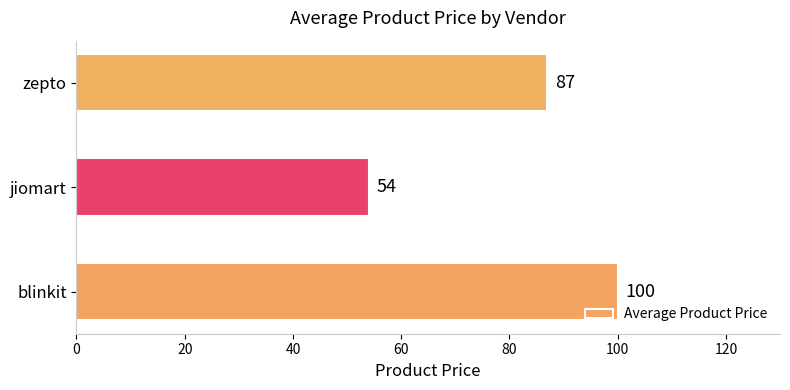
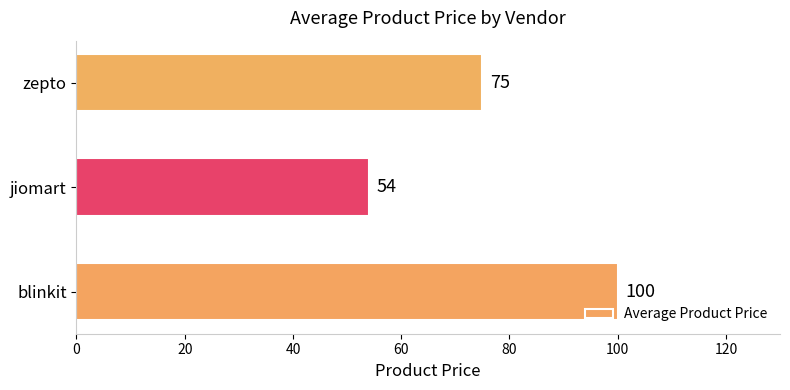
zepto: 87 -> 75
